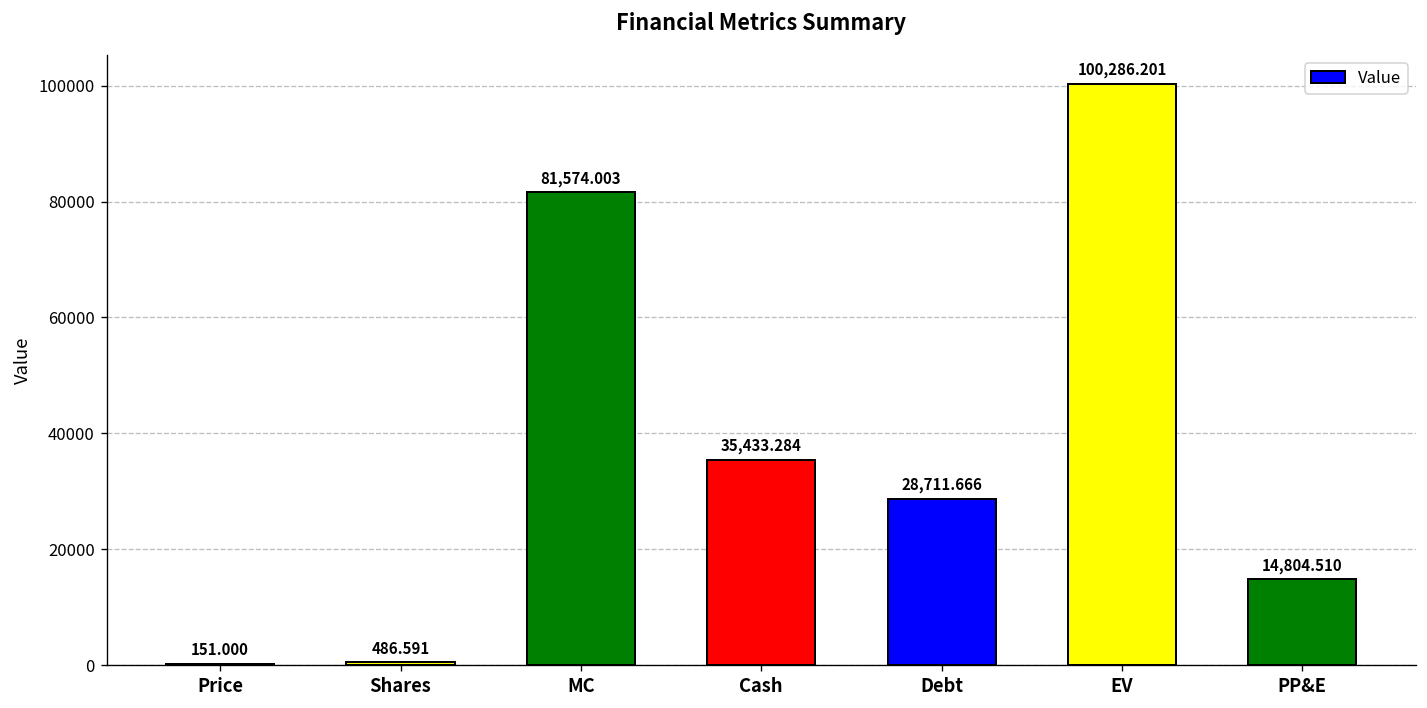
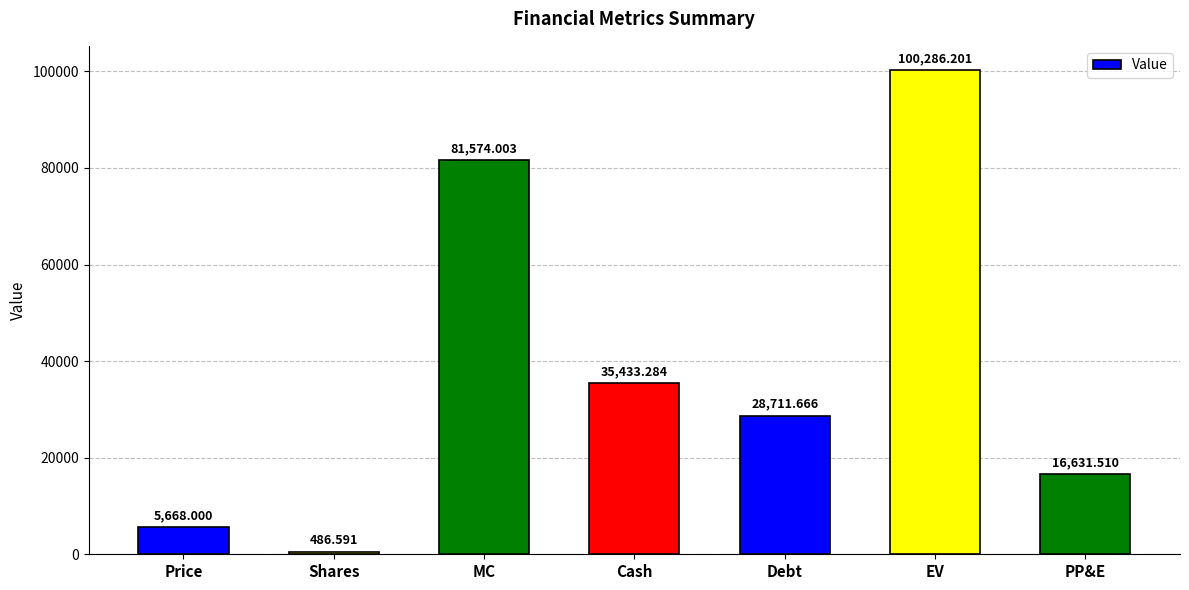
Price: 151.000 -> 5,668.000
PP&E: 14,804.510 -> 16,631.510
